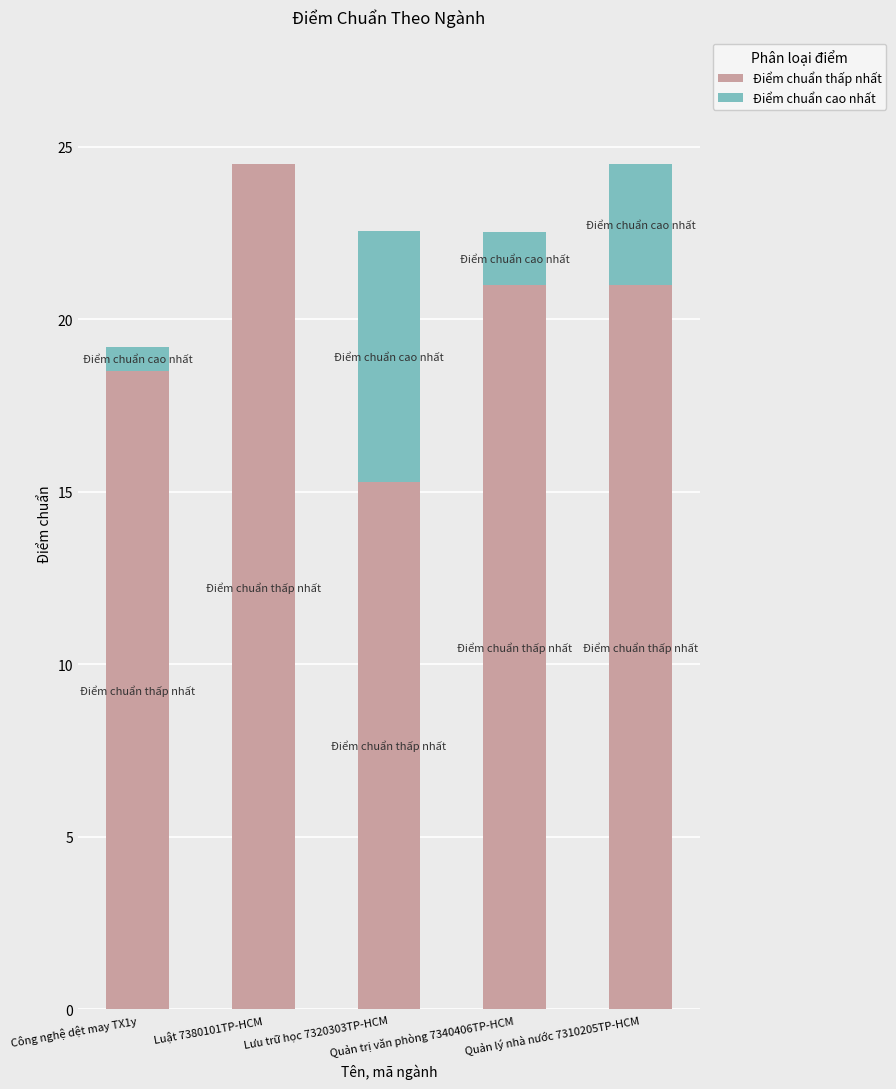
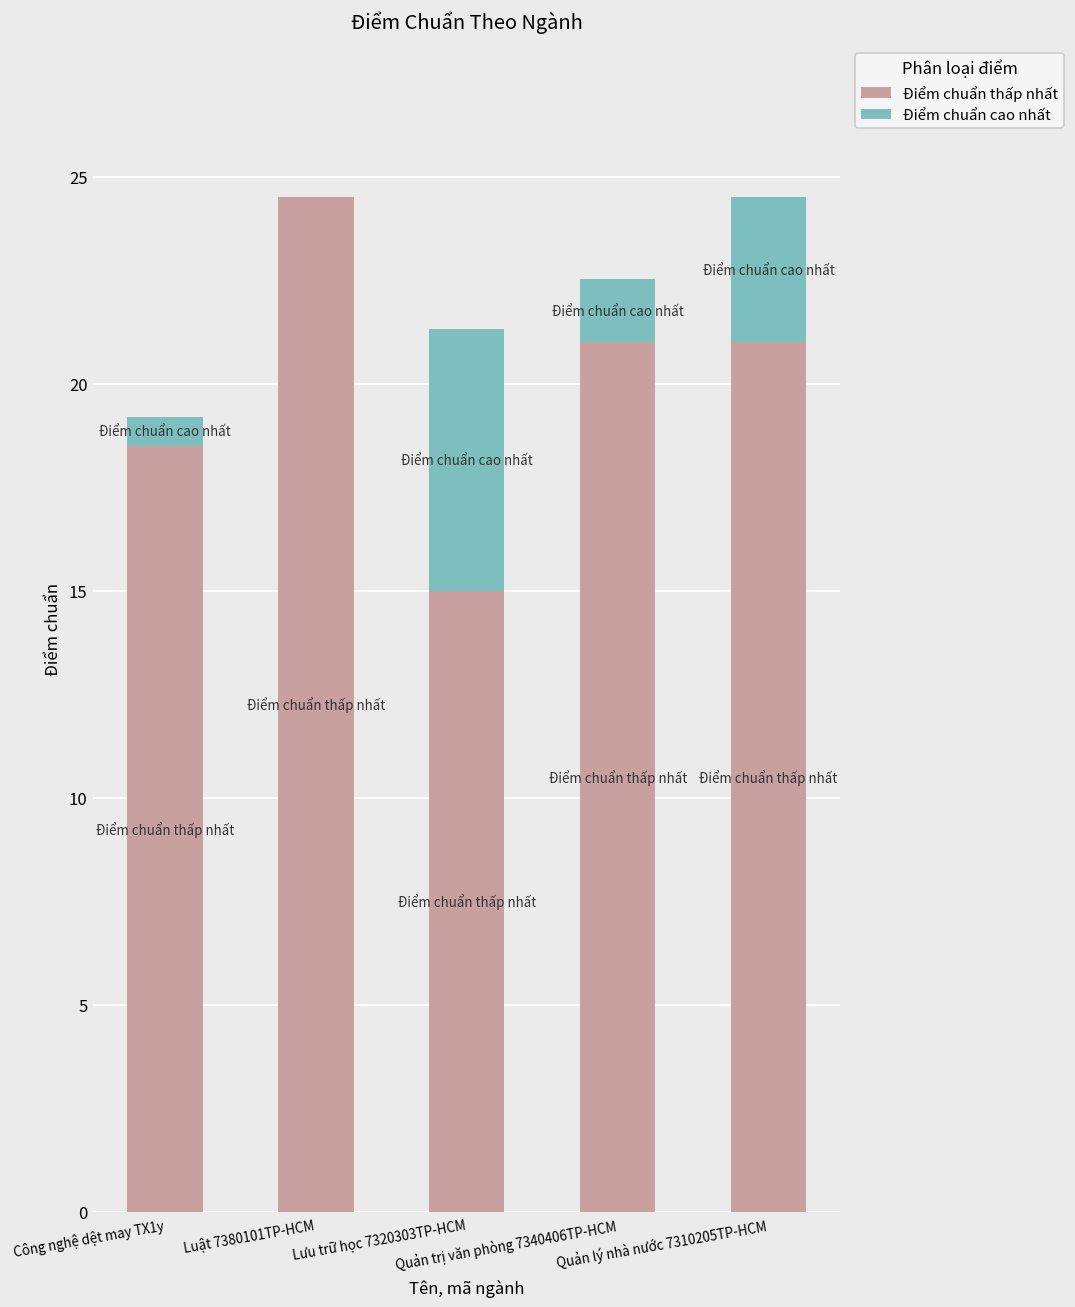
Điểm chuẩn thấp nhất, Lưu trữ học 7320303TP-HCM: 15.3 -> 15.0
Điểm chuẩn cao nhất, Lưu trữ học 7320303TP-HCM: 7.3 -> 6.3
